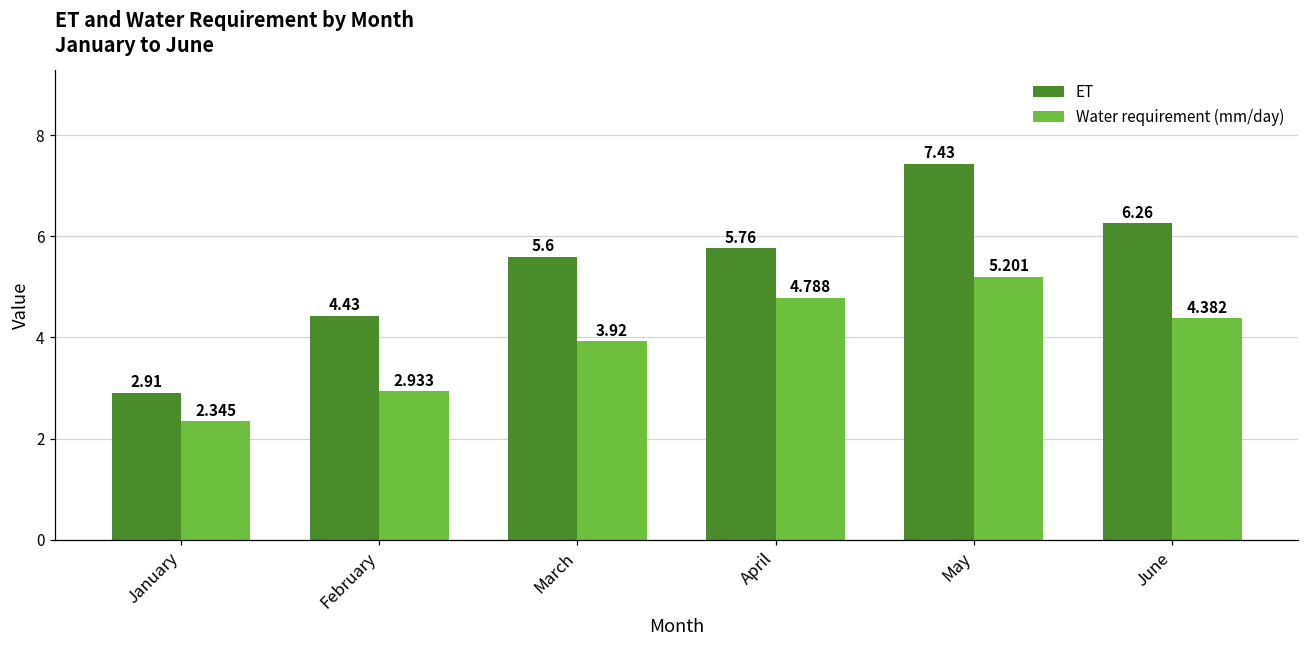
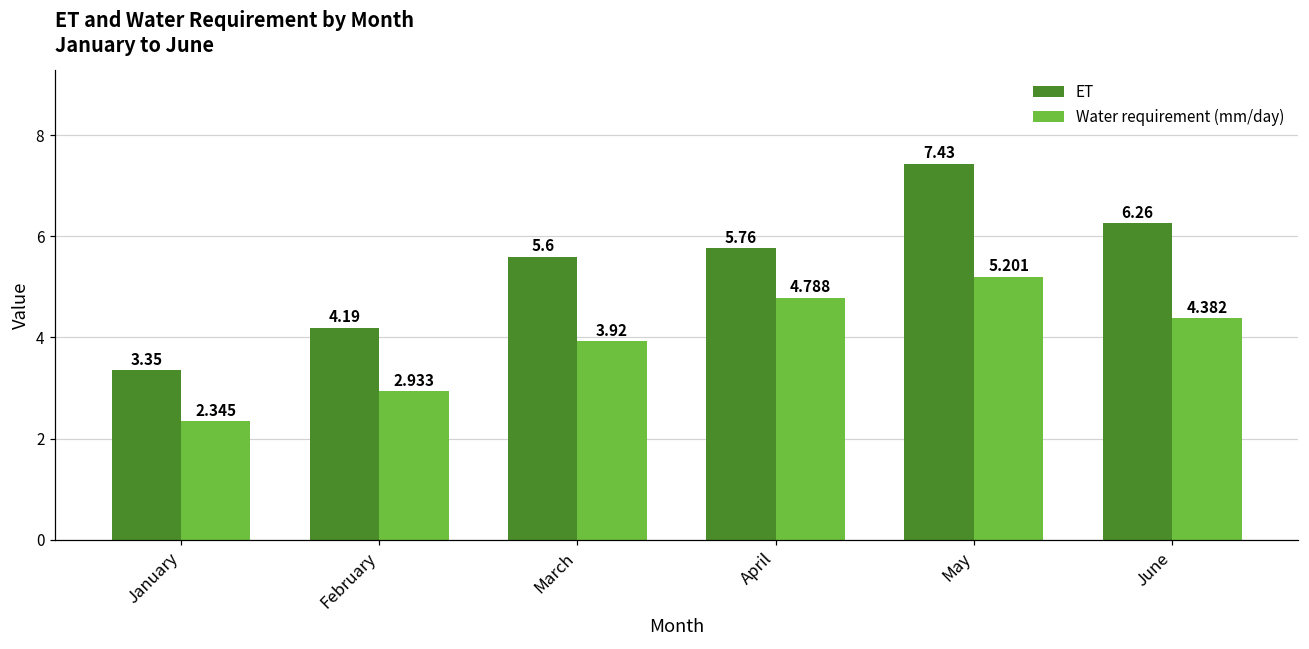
ET, January: 2.91 -> 3.35
ET, February: 4.43 -> 4.19
